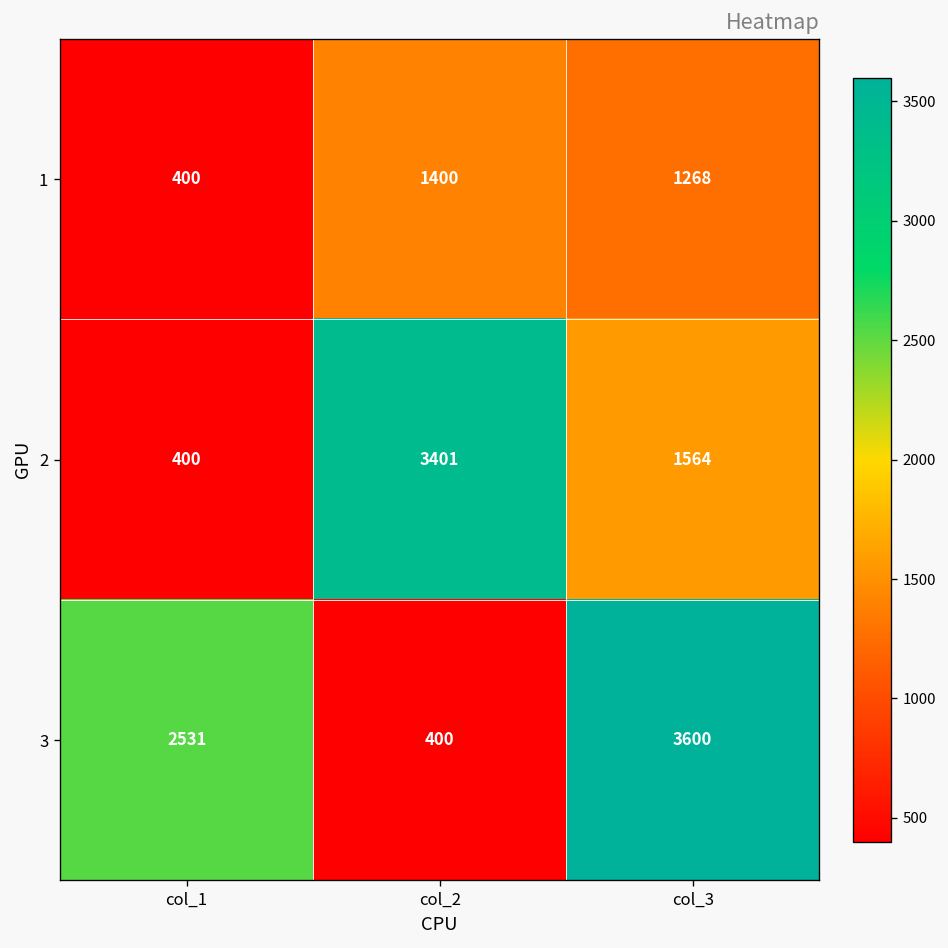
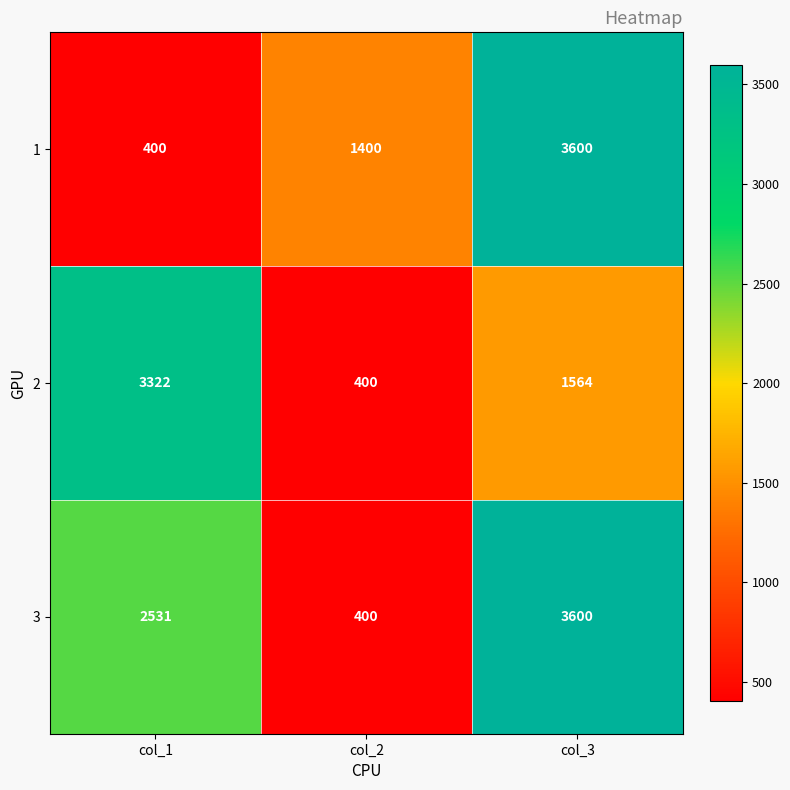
1, col_3: 1268 -> 3600
2, col_1: 400 -> 3322
2, col_2: 3401 -> 400
